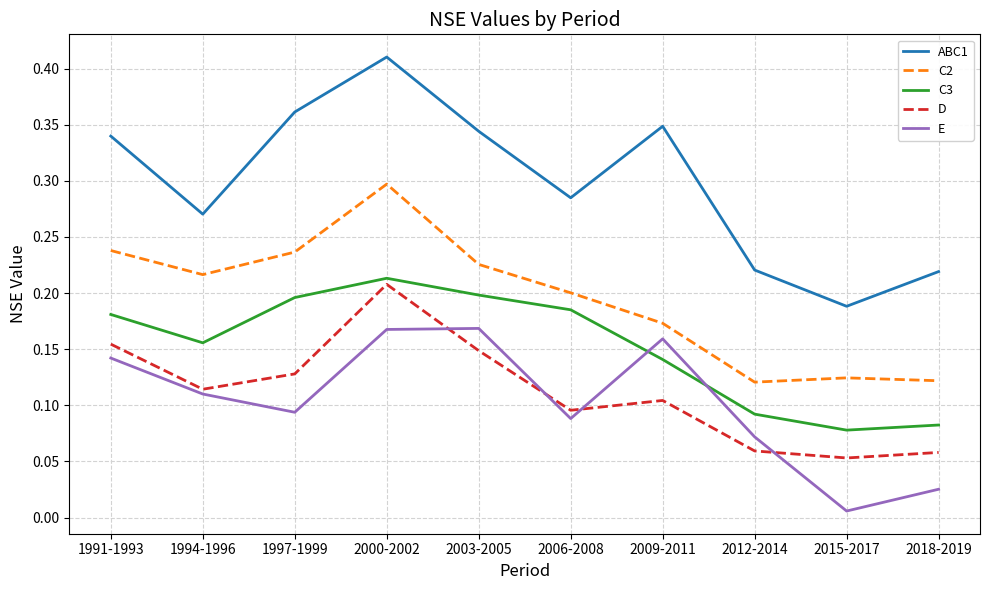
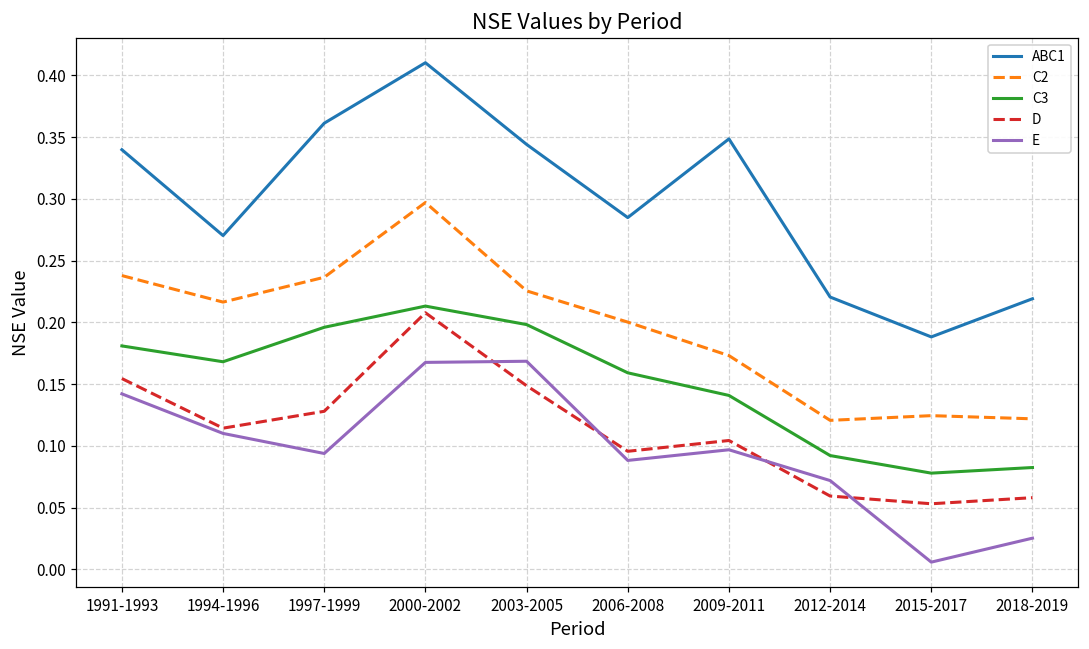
C3, 1994-1996: 0.156 -> 0.168
C3, 2006-2008: 0.185 -> 0.159
E, 2009-2011: 0.159 -> 0.097
